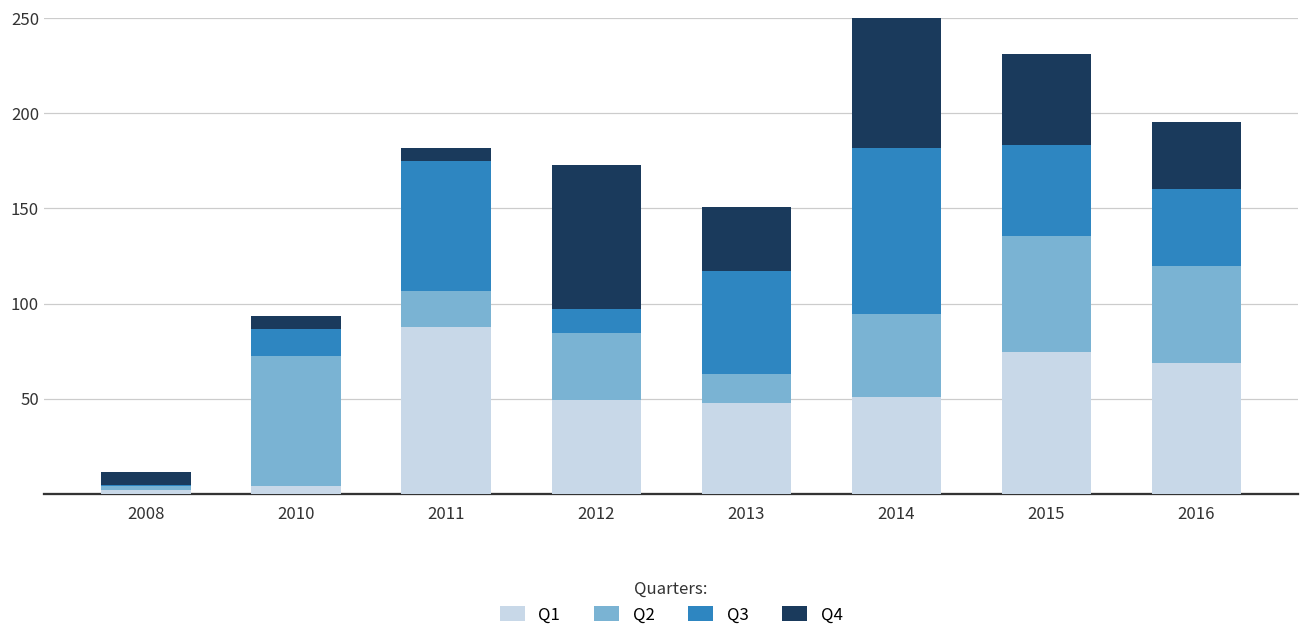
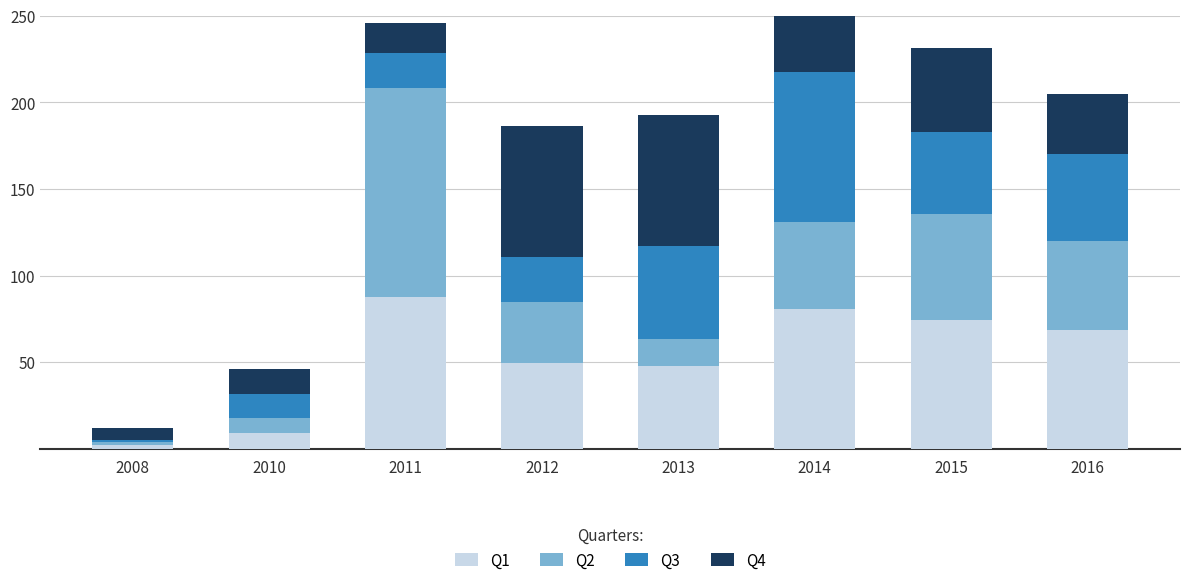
Q1, 2010: 4 -> 9
Q2, 2010: 68 -> 9
Q4, 2010: 7 -> 14
Q2, 2011: 19 -> 120
Q3, 2011: 68 -> 20
Q4, 2011: 7 -> 17
Q3, 2012: 12 -> 26
Q4, 2013: 34 -> 76
Q1, 2014: 51 -> 81
Q2, 2014: 44 -> 50
Q3, 2016: 40 -> 50
